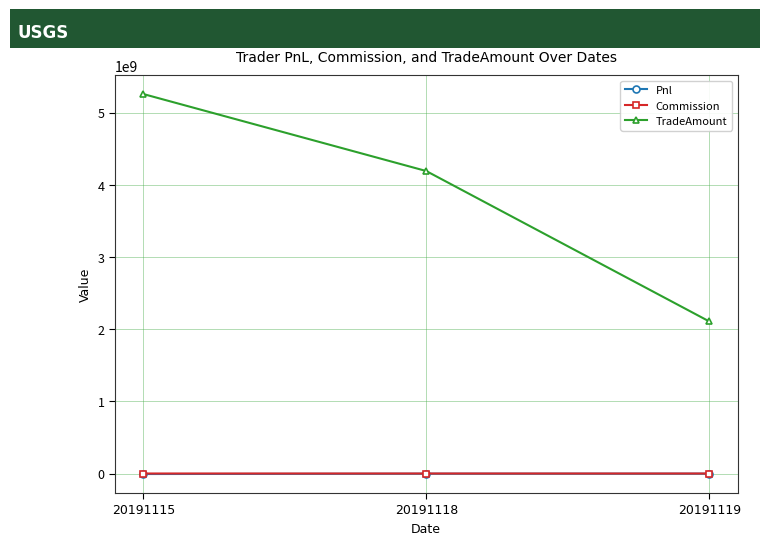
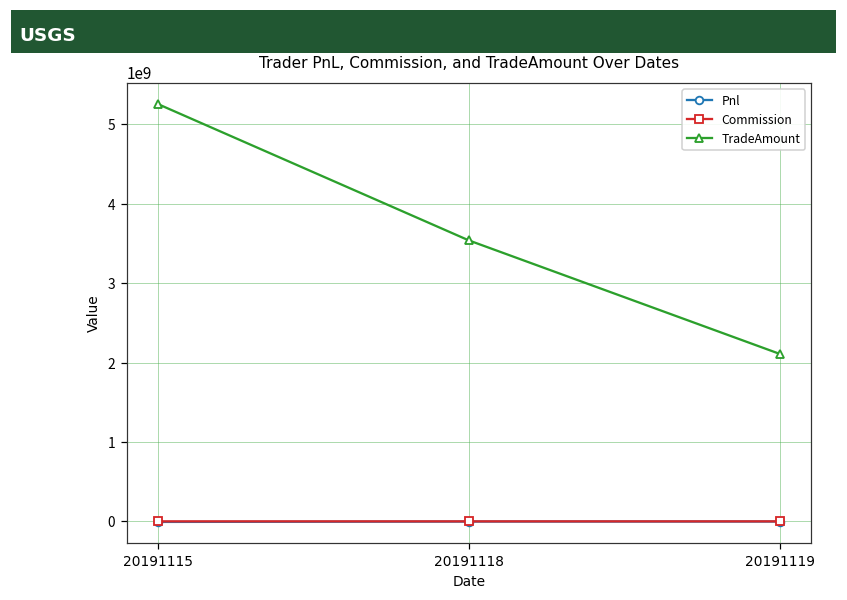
TradeAmount, 20191118: 4200000000 -> 3500000000
